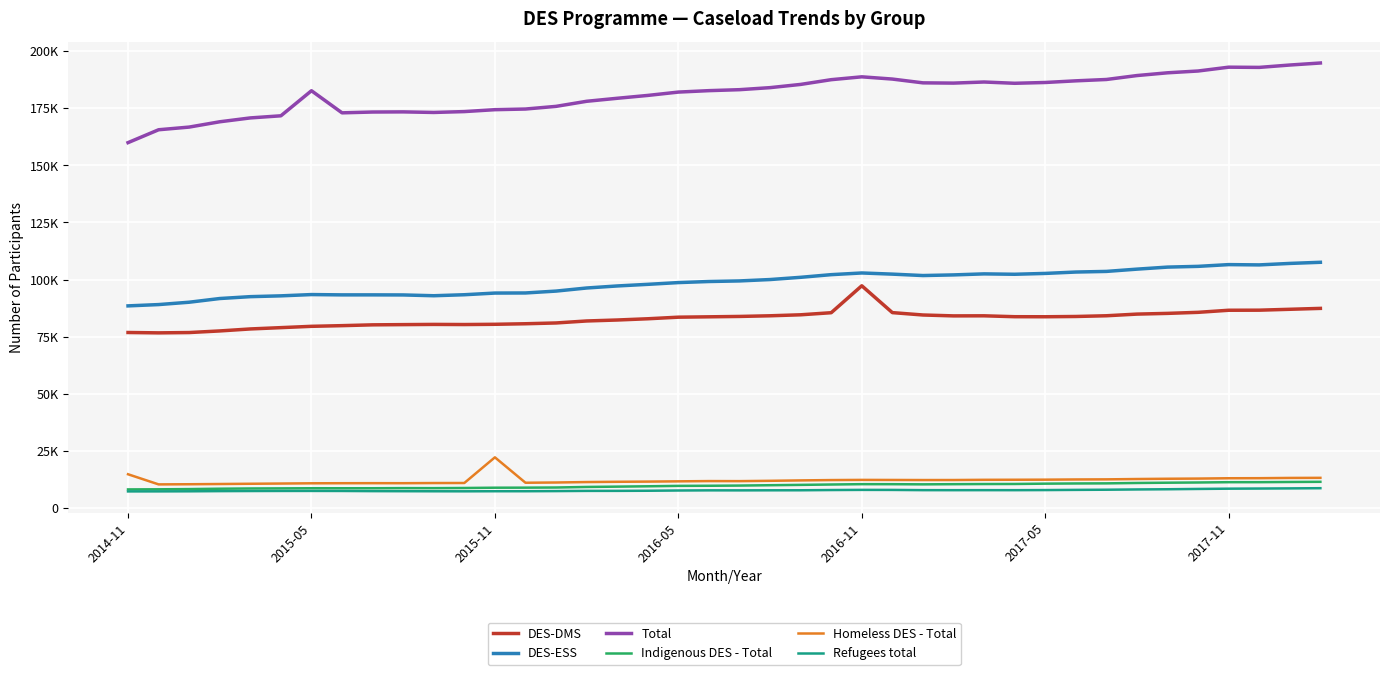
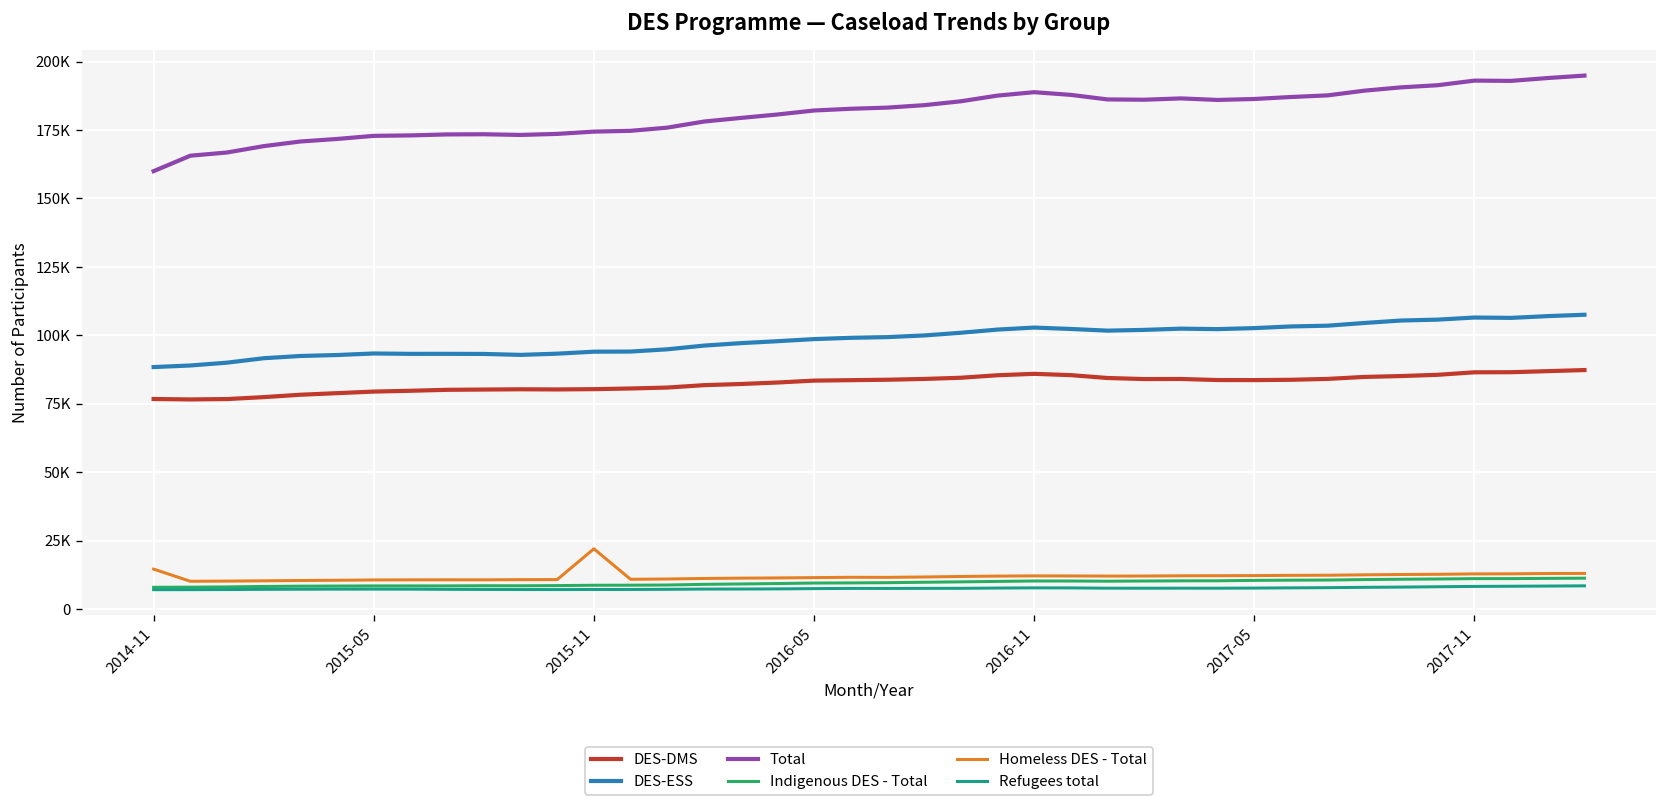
Total, 2015-05: 183000 -> 173000
DES-DMS, 2016-11: 97000 -> 86000
